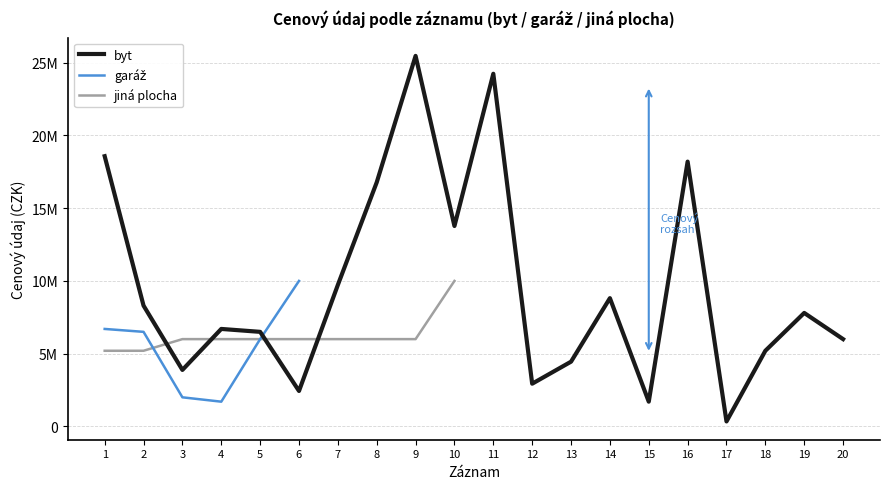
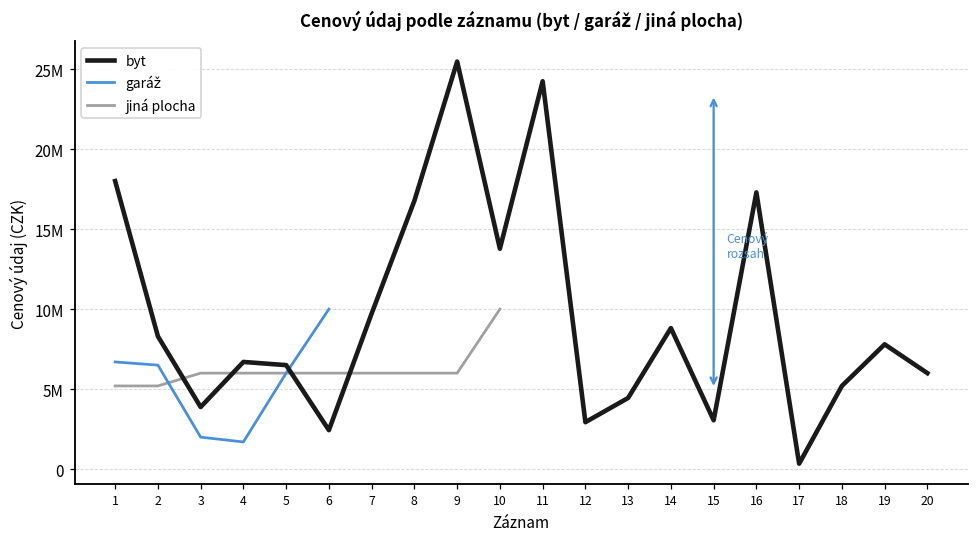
byt, 1: 18600000 -> 18000000
byt, 15: 1700000 -> 3100000
byt, 16: 18200000 -> 17300000
